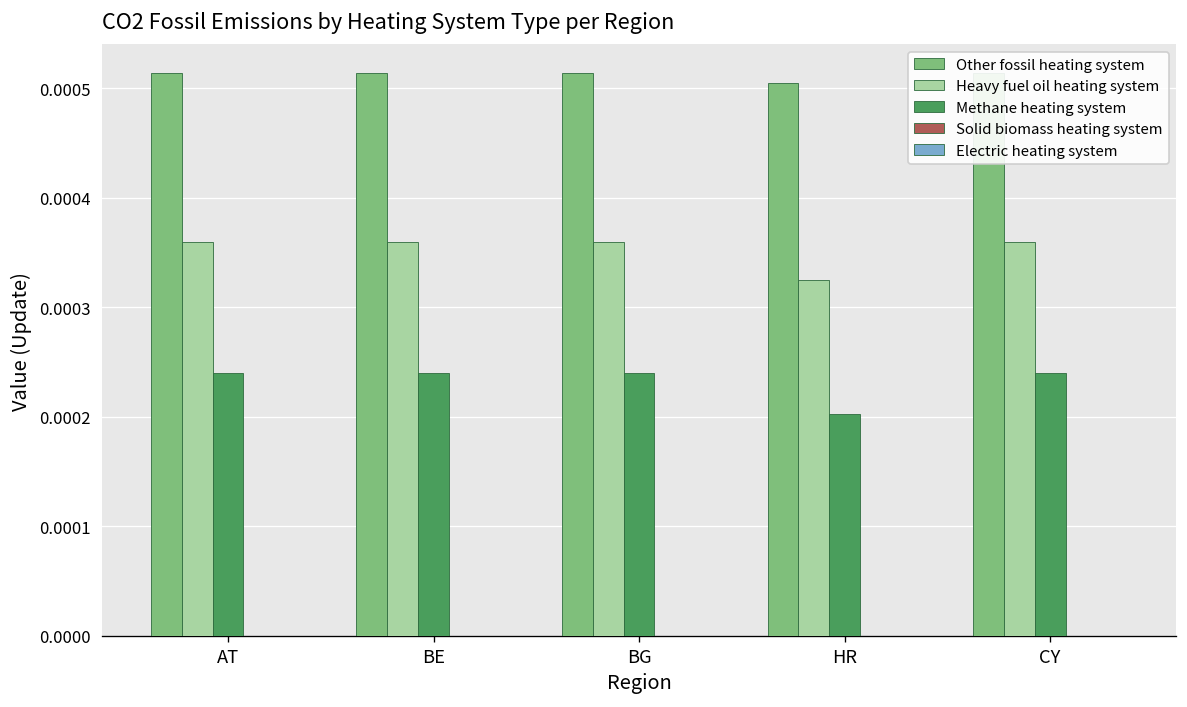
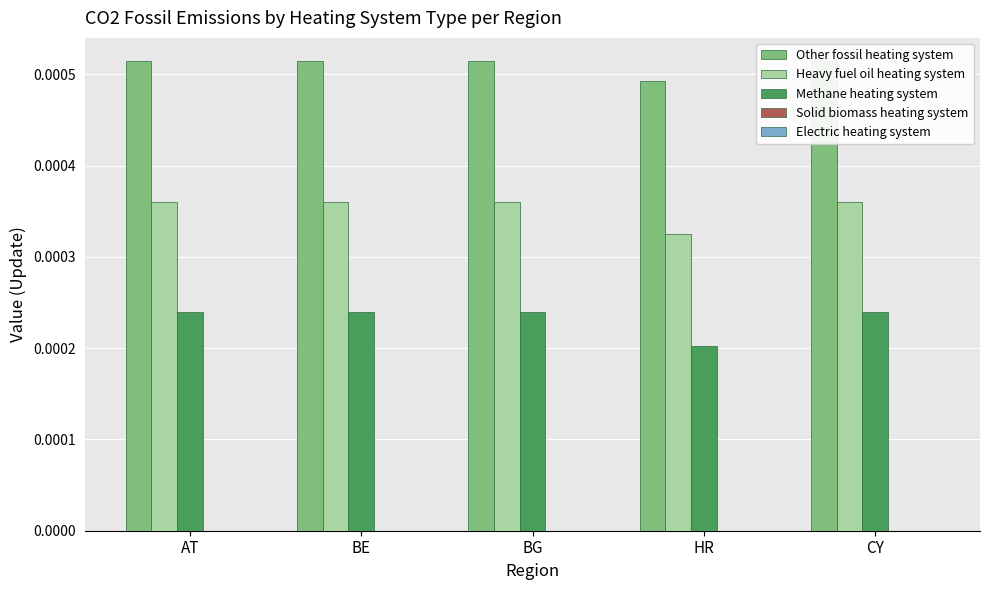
Other fossil heating system, HR: 0.00051 -> 0.00049
